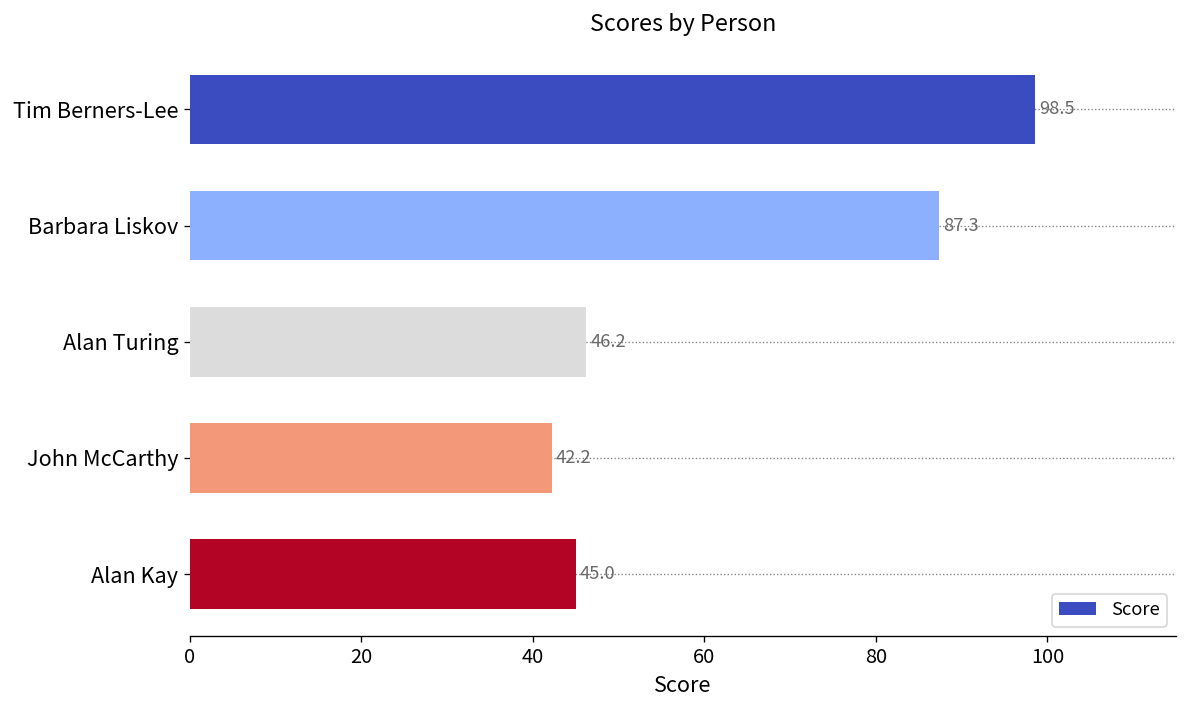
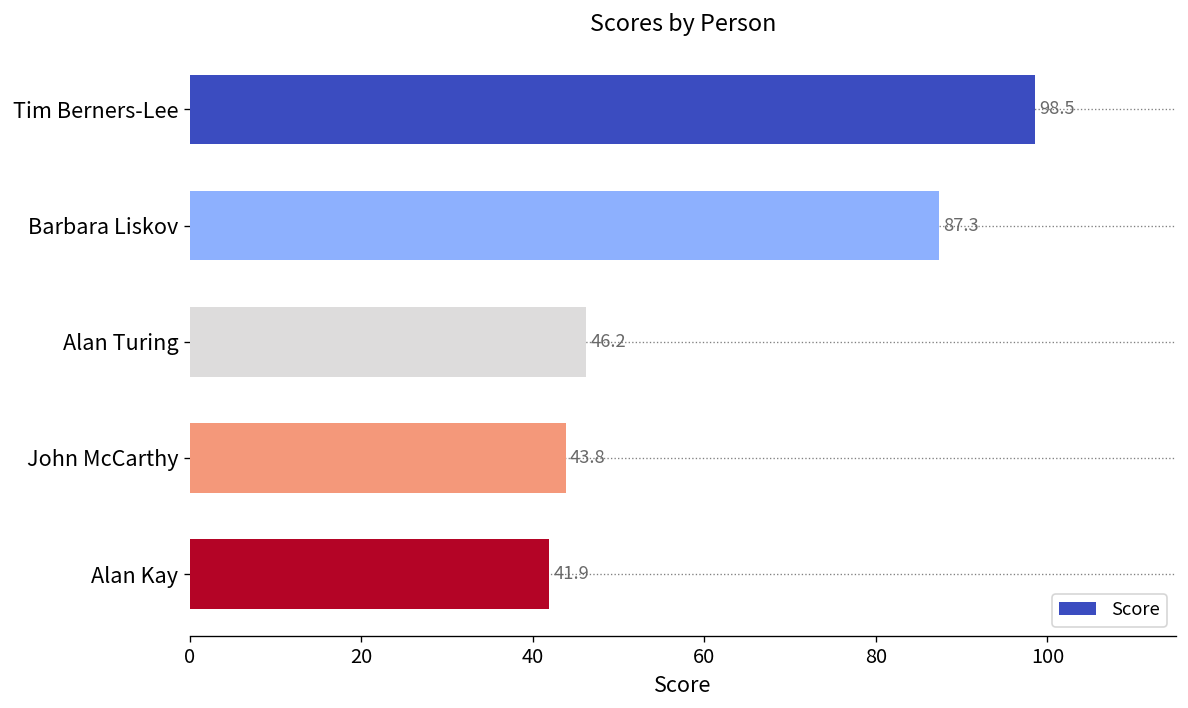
John McCarthy: 42.2 -> 43.8
Alan Kay: 45.0 -> 41.9
